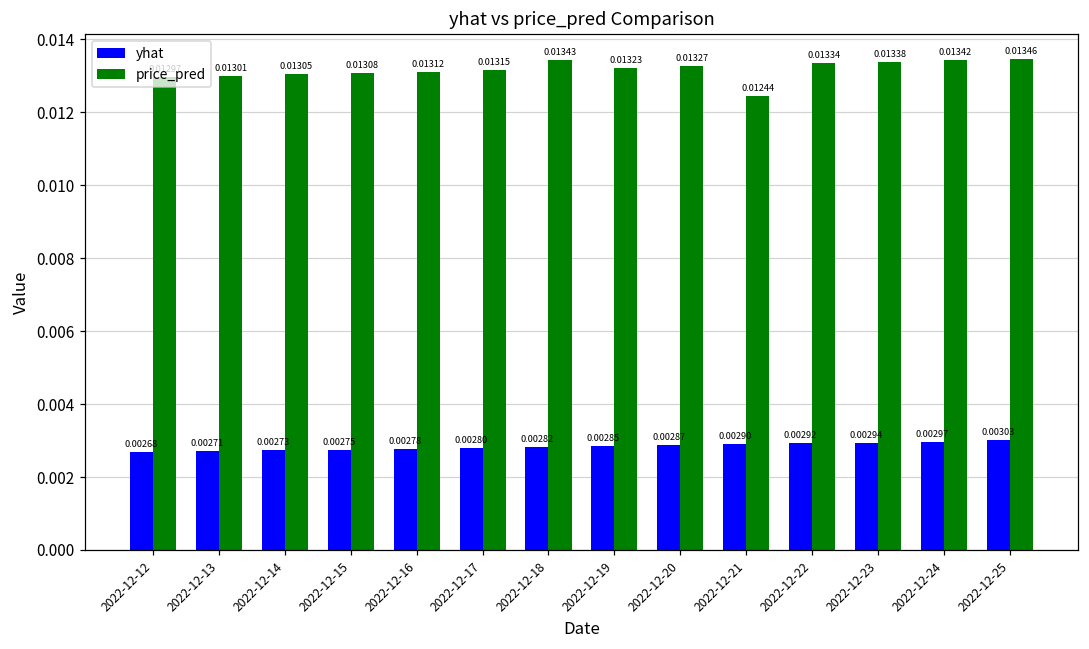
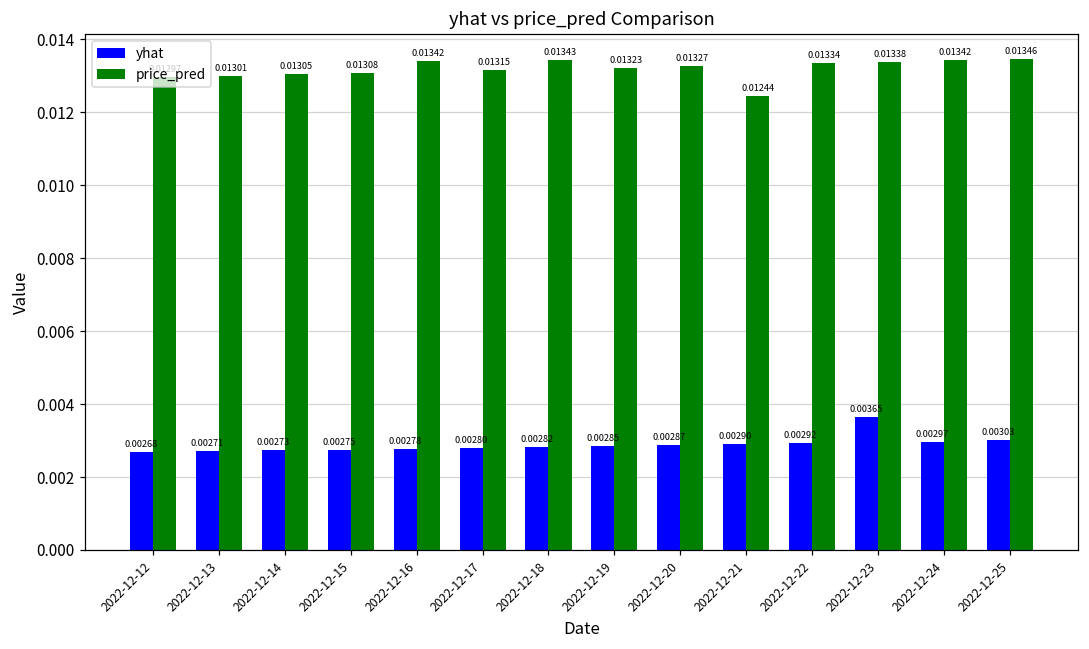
price_pred, 2022-12-16: 0.01312 -> 0.01342
yhat, 2022-12-23: 0.00294 -> 0.00365
